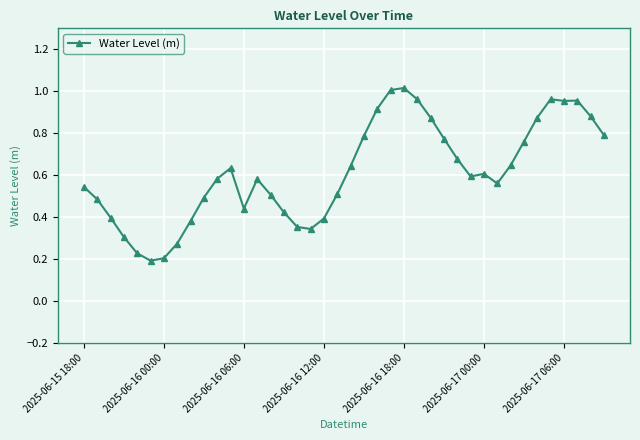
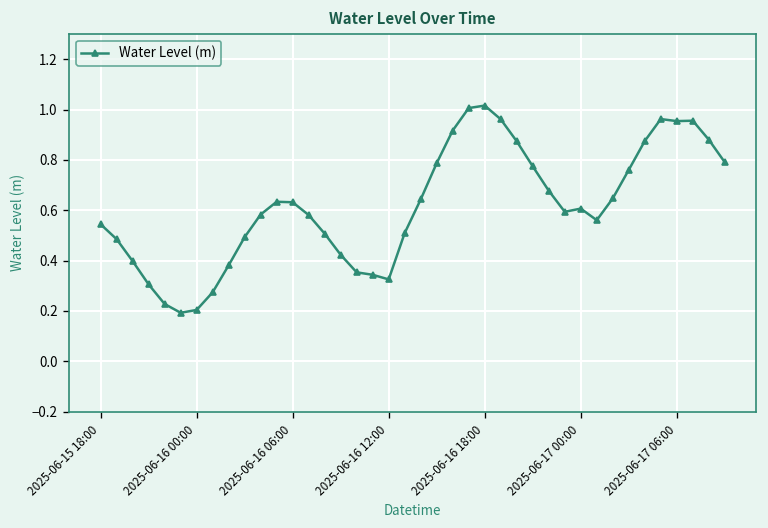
2025-06-16 06:00: 0.44 -> 0.63
2025-06-16 12:00: 0.39 -> 0.33
